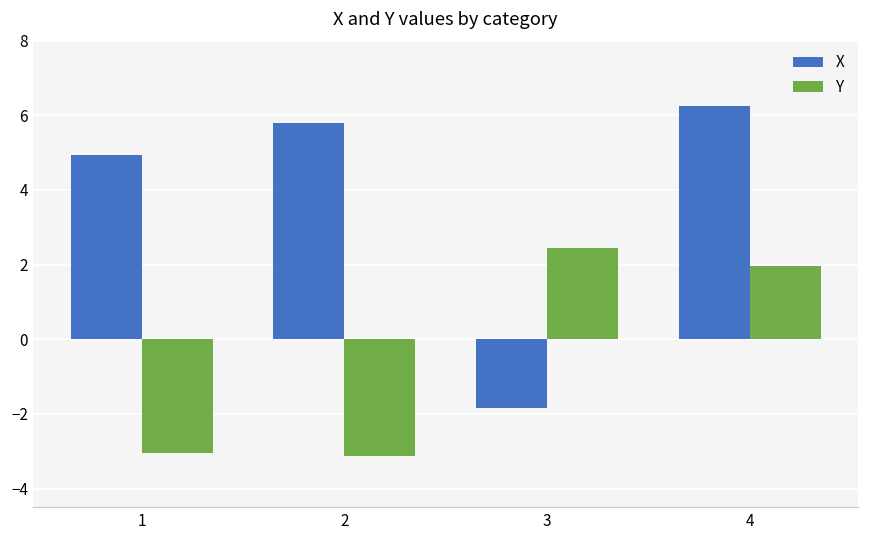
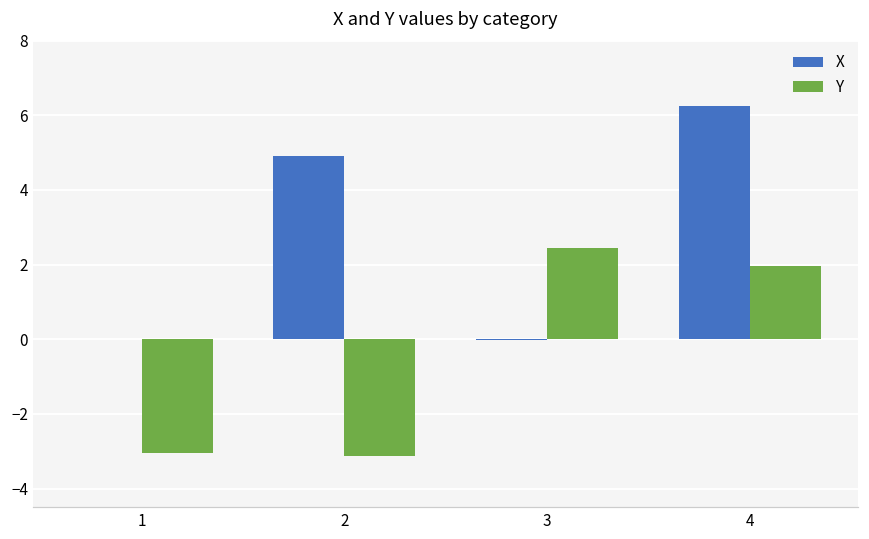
X, 1: 4.9 -> 0.0
X, 2: 5.8 -> 4.9
X, 3: -1.8 -> 0.0
